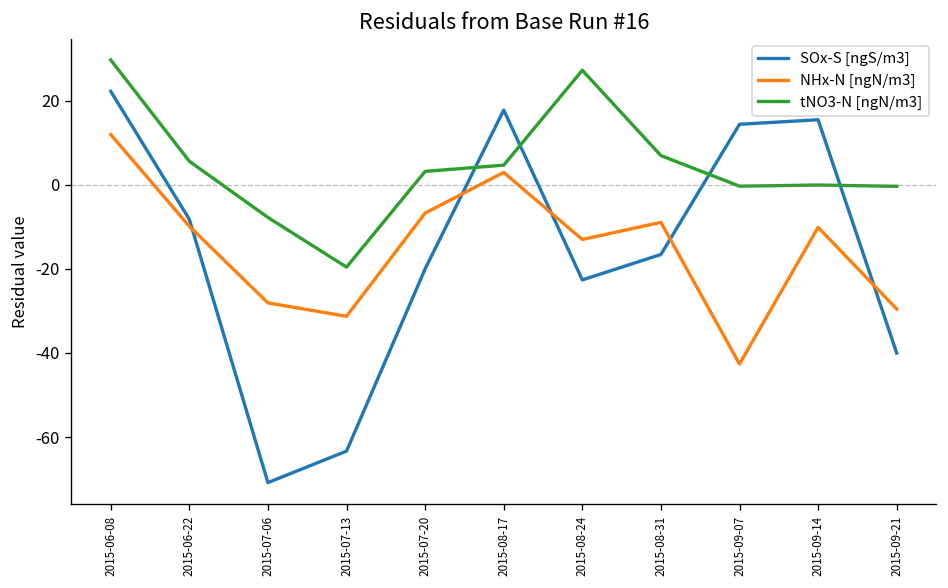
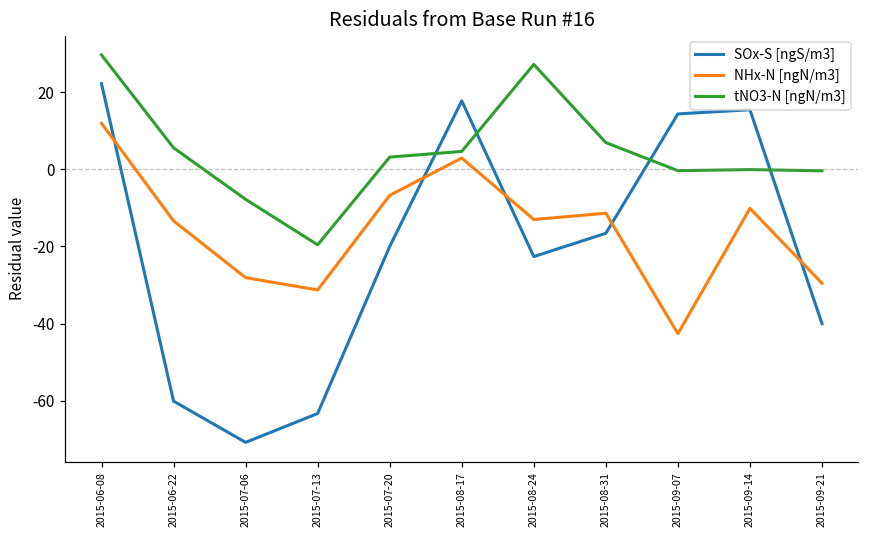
SOx-S [ngS/m3], 2015-06-22: -8 -> -60
NHx-N [ngN/m3], 2015-06-22: -10 -> -13
NHx-N [ngN/m3], 2015-08-31: -9 -> -11
